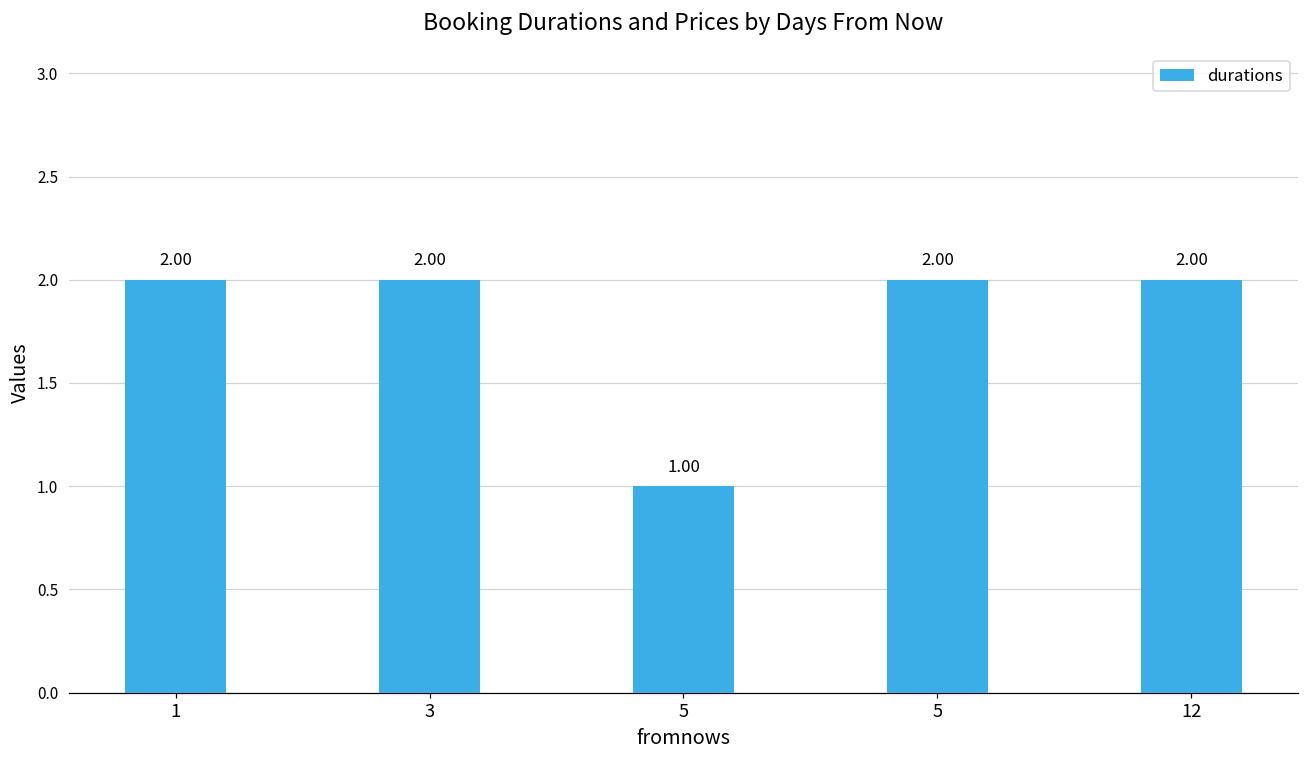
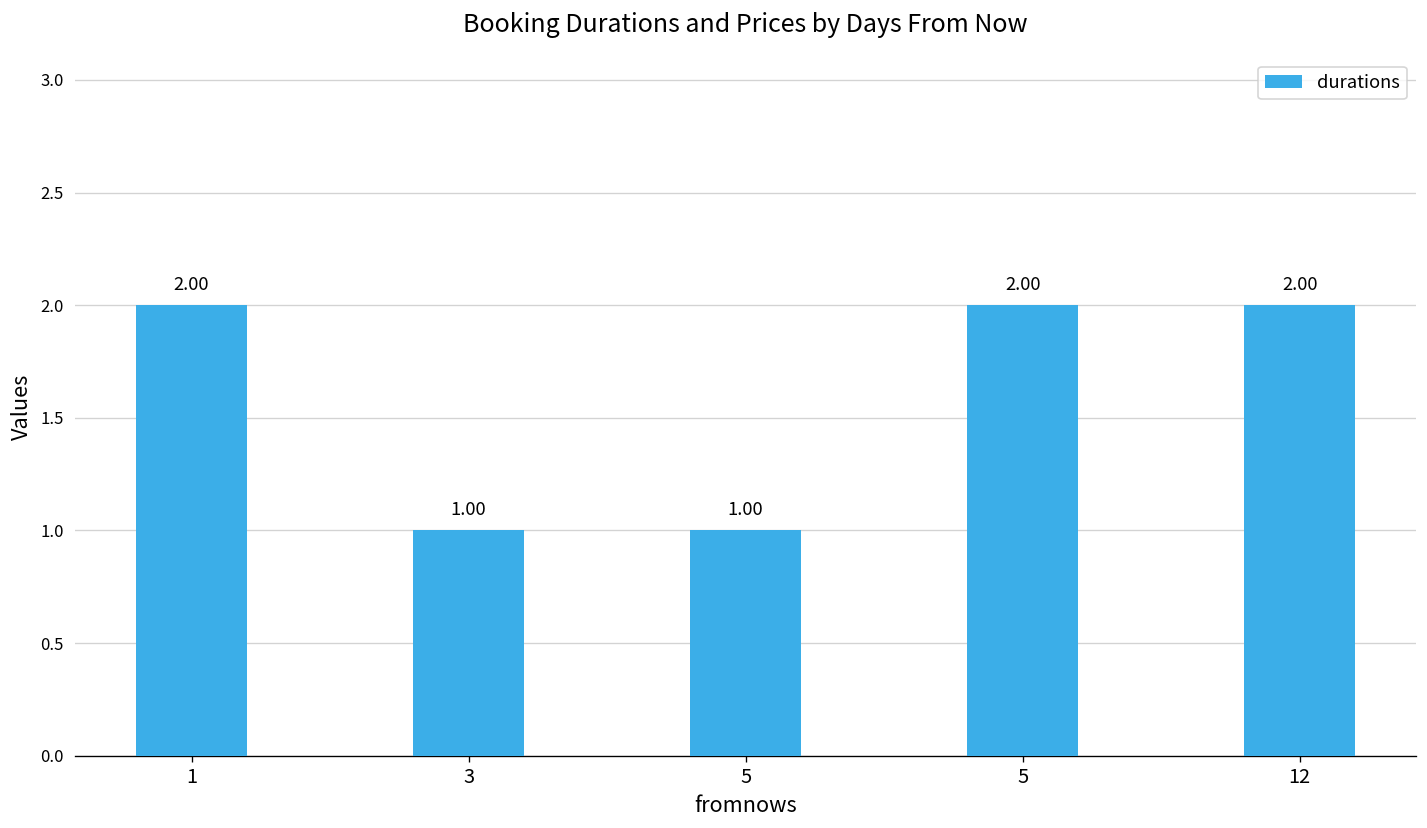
3: 2.00 -> 1.00
